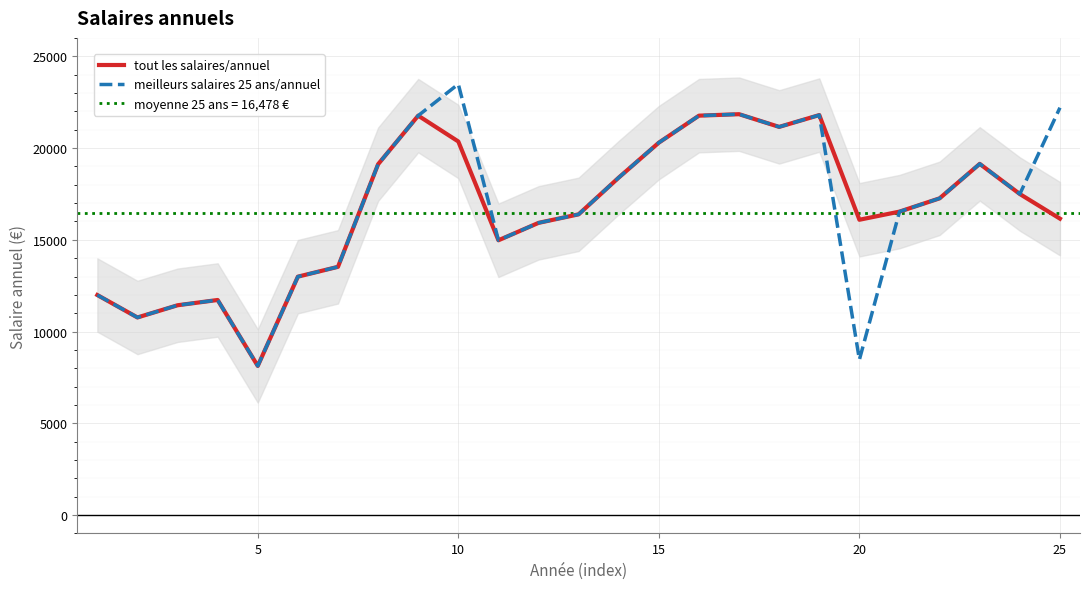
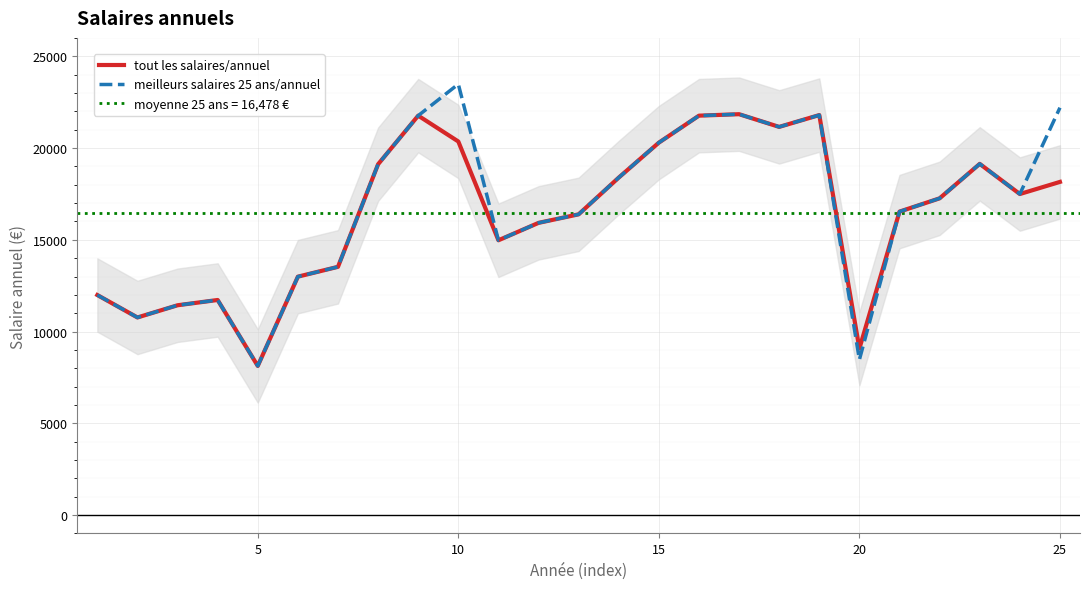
tout les salaires/annuel, 20: 16100 -> 9100
tout les salaires/annuel, 25: 16200 -> 18200
